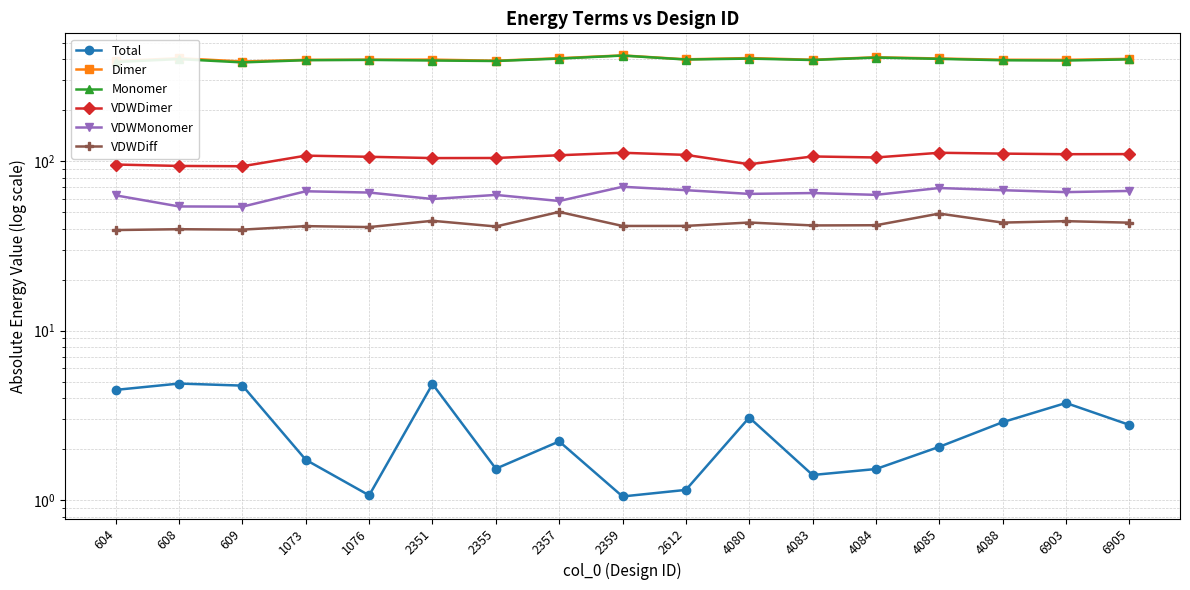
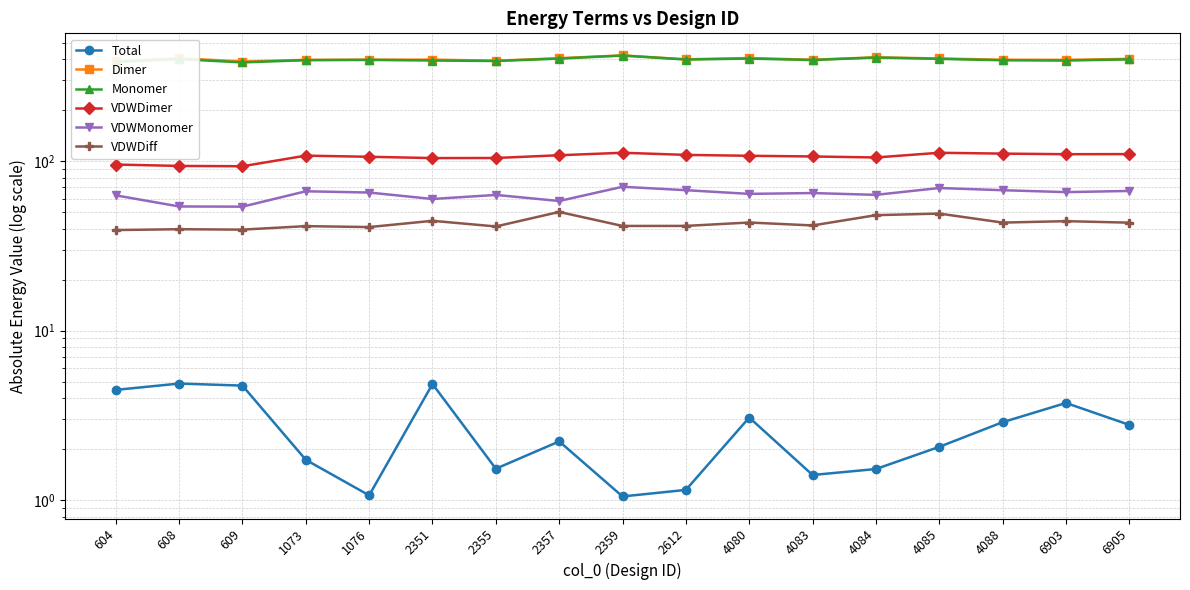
VDWDimer, 4080: 100 -> 110
VDWDiff, 4084: 42 -> 48
